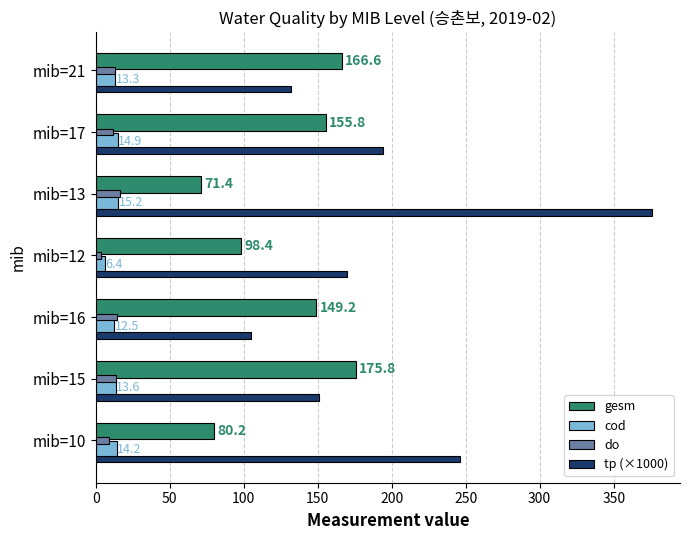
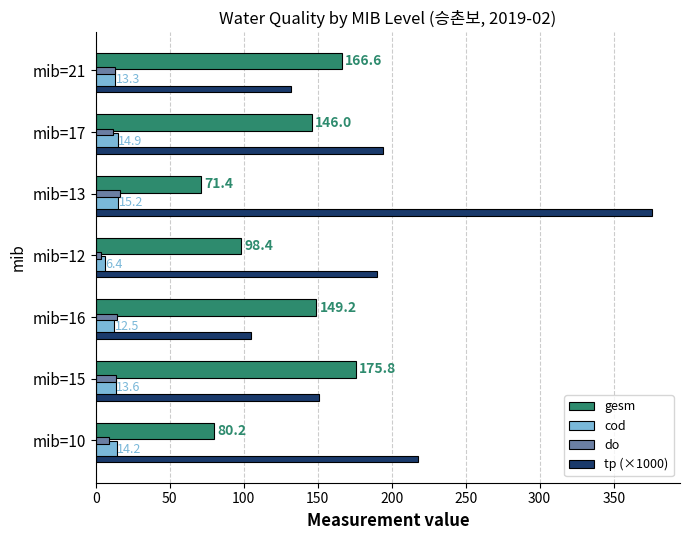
gesm, mib=17: 155.8 -> 146.0
tp (×1000), mib=12: 170 -> 190
tp (×1000), mib=10: 246 -> 218
